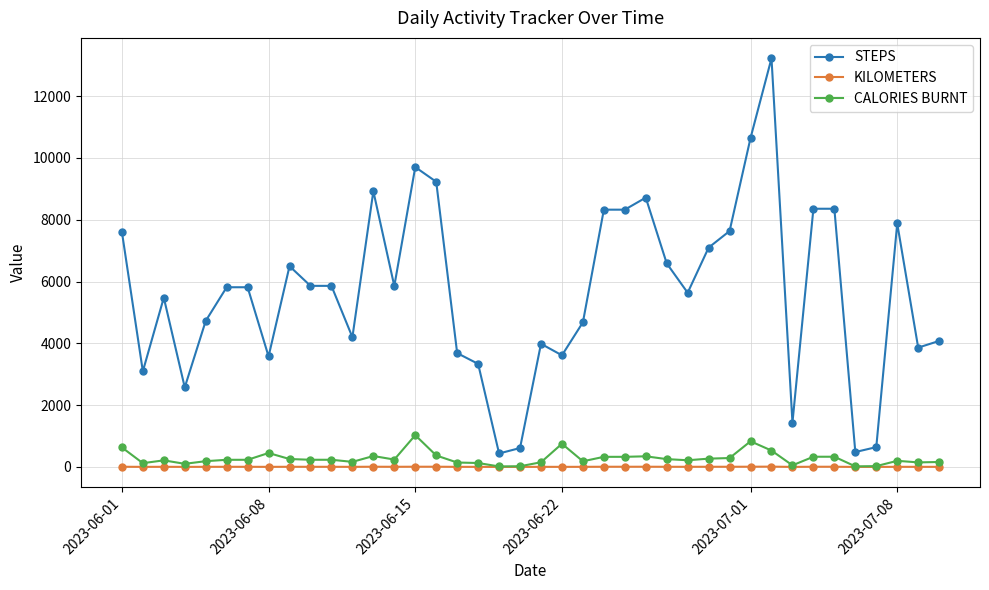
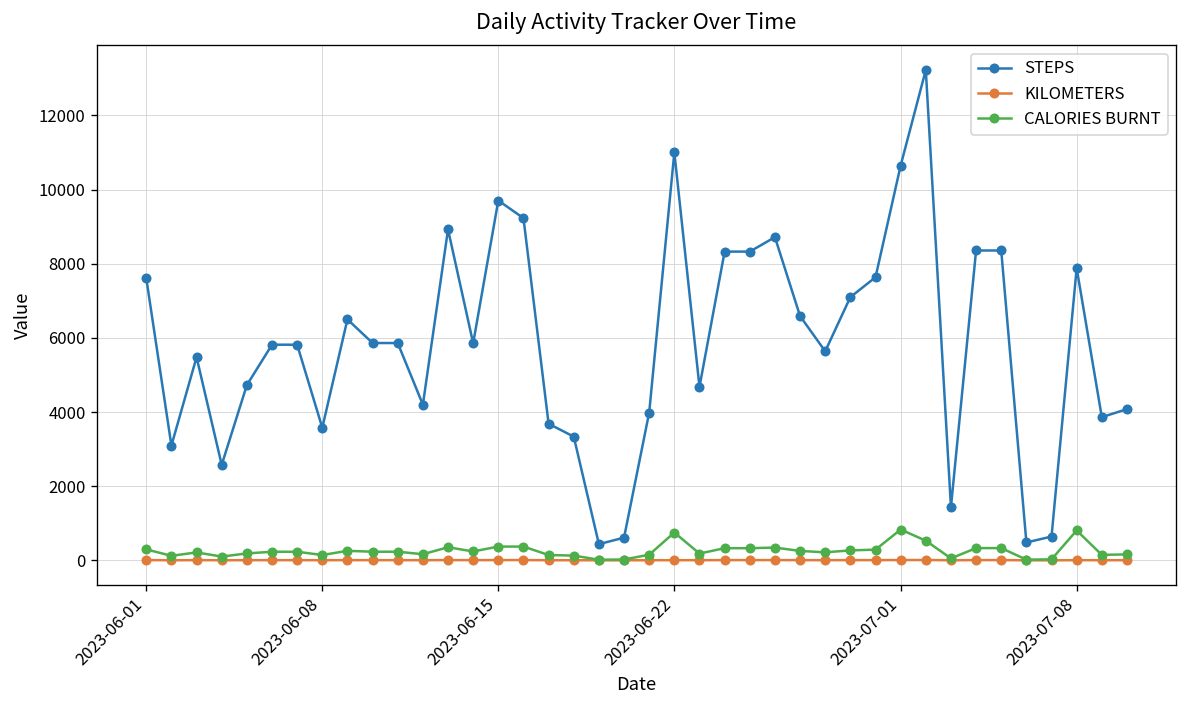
CALORIES BURNT, 2023-06-01: 600 -> 300
CALORIES BURNT, 2023-06-08: 500 -> 100
CALORIES BURNT, 2023-06-15: 1000 -> 400
STEPS, 2023-06-22: 3600 -> 11000
CALORIES BURNT, 2023-07-08: 200 -> 800
